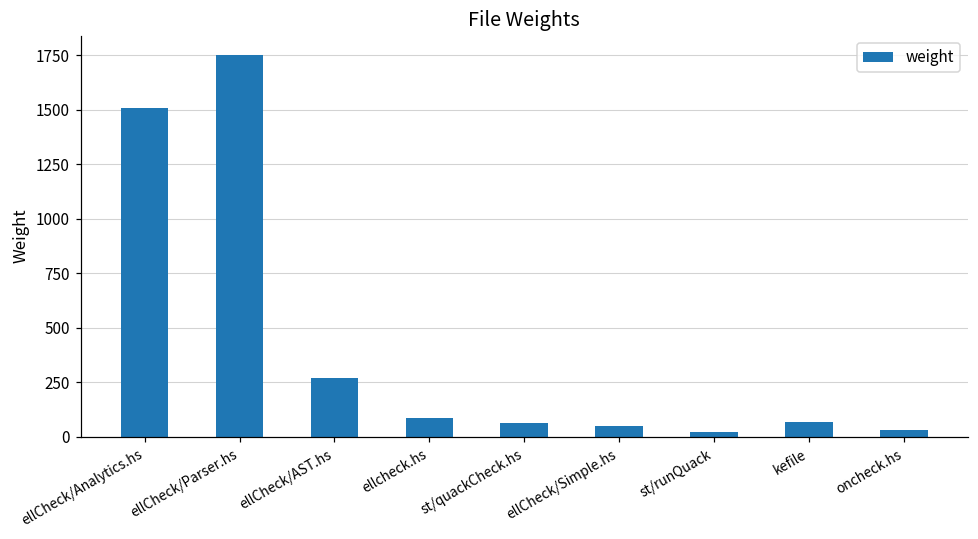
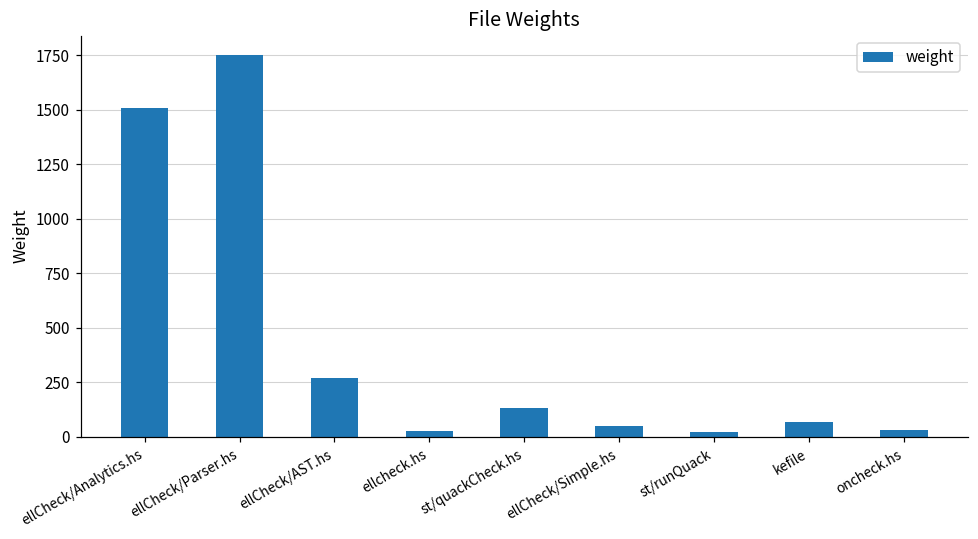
ellcheck.hs: 90 -> 30
st/quackCheck.hs: 70 -> 130
